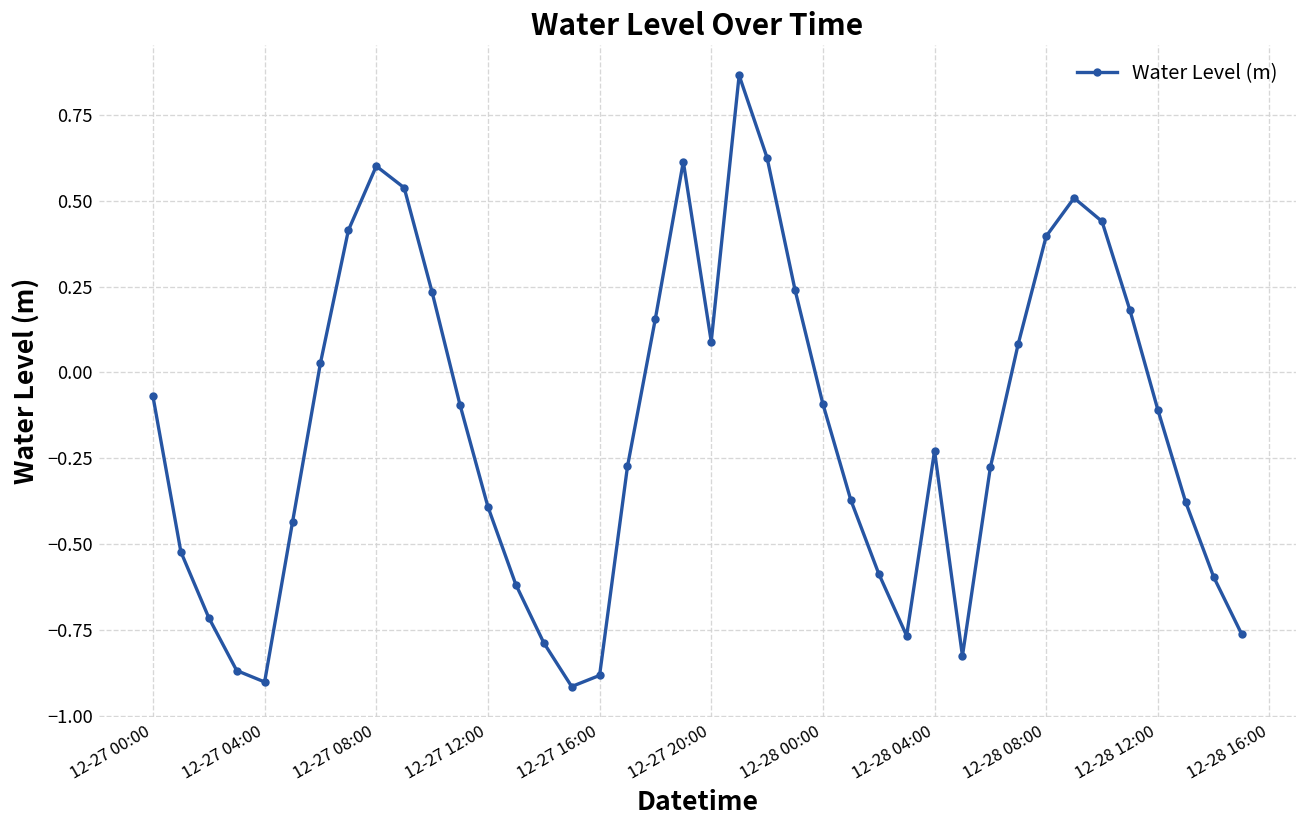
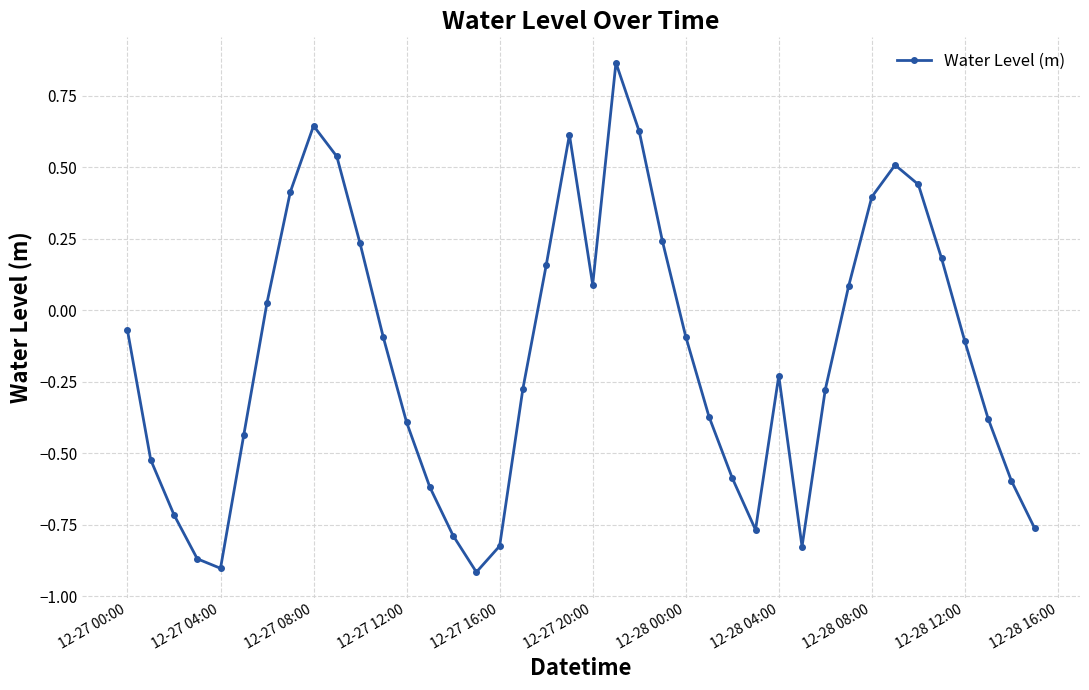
12-27 08:00: 0.60 -> 0.65
12-27 16:00: -0.88 -> -0.82
